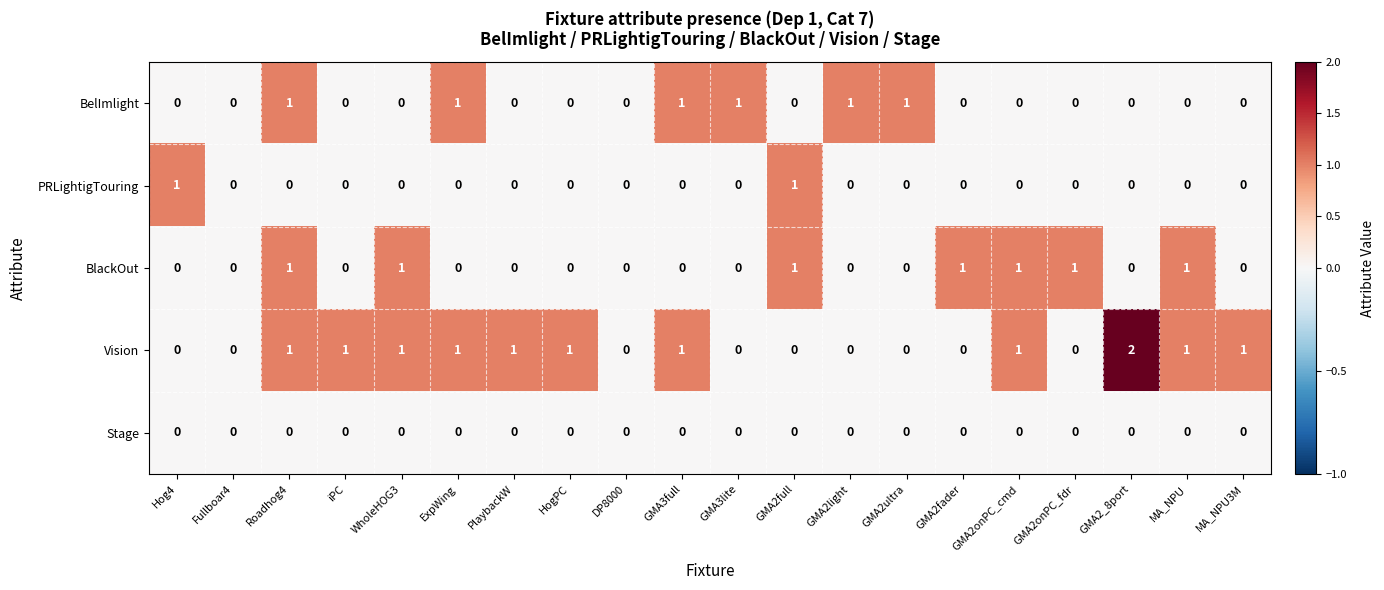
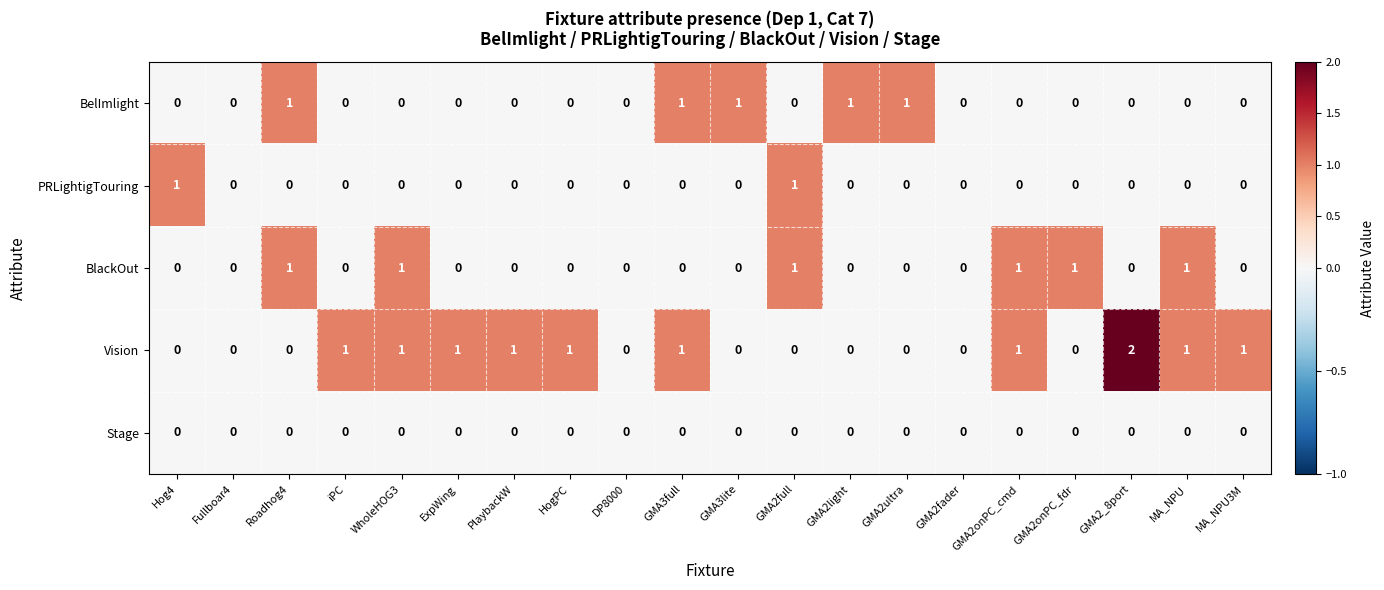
BelImlight, ExpWing: 1 -> 0
BlackOut, GMA2fader: 1 -> 0
Vision, Roadhog4: 1 -> 0
